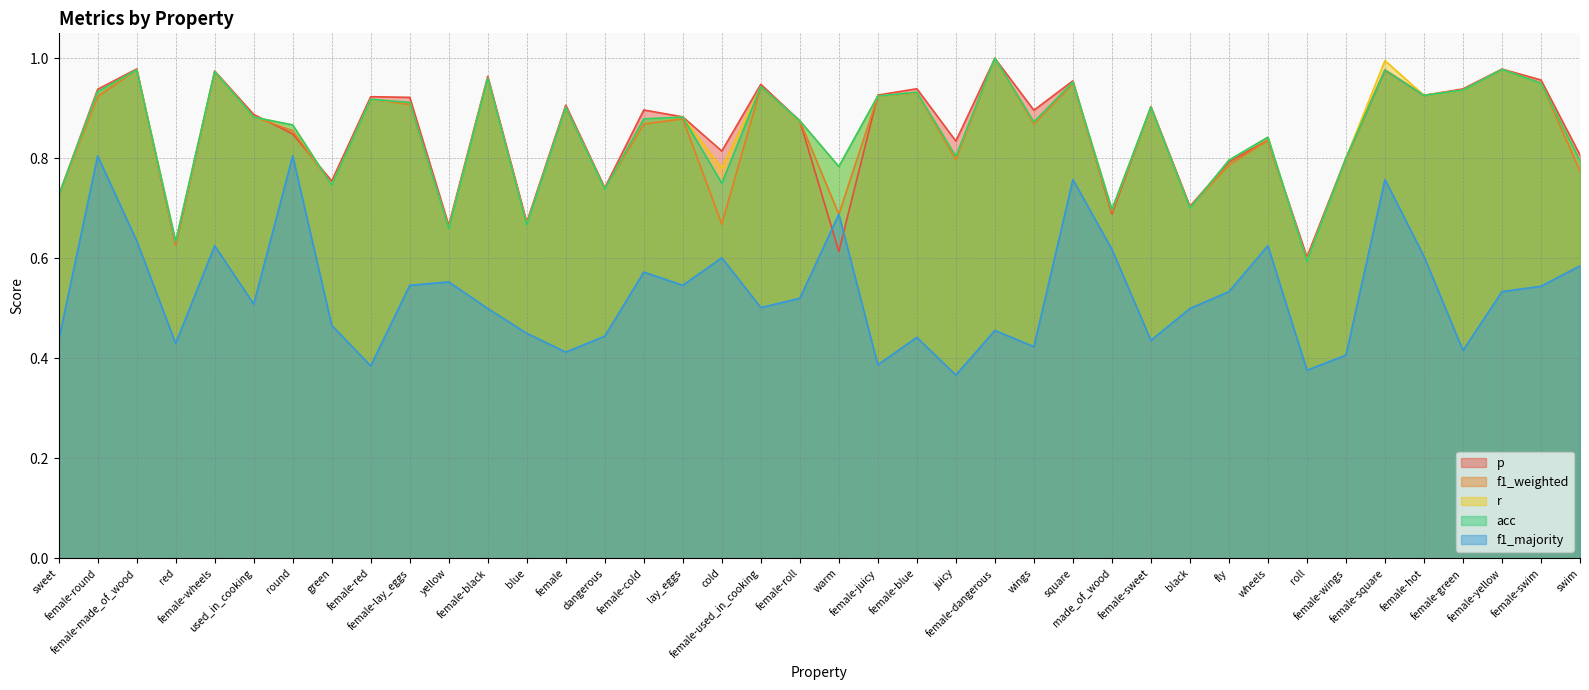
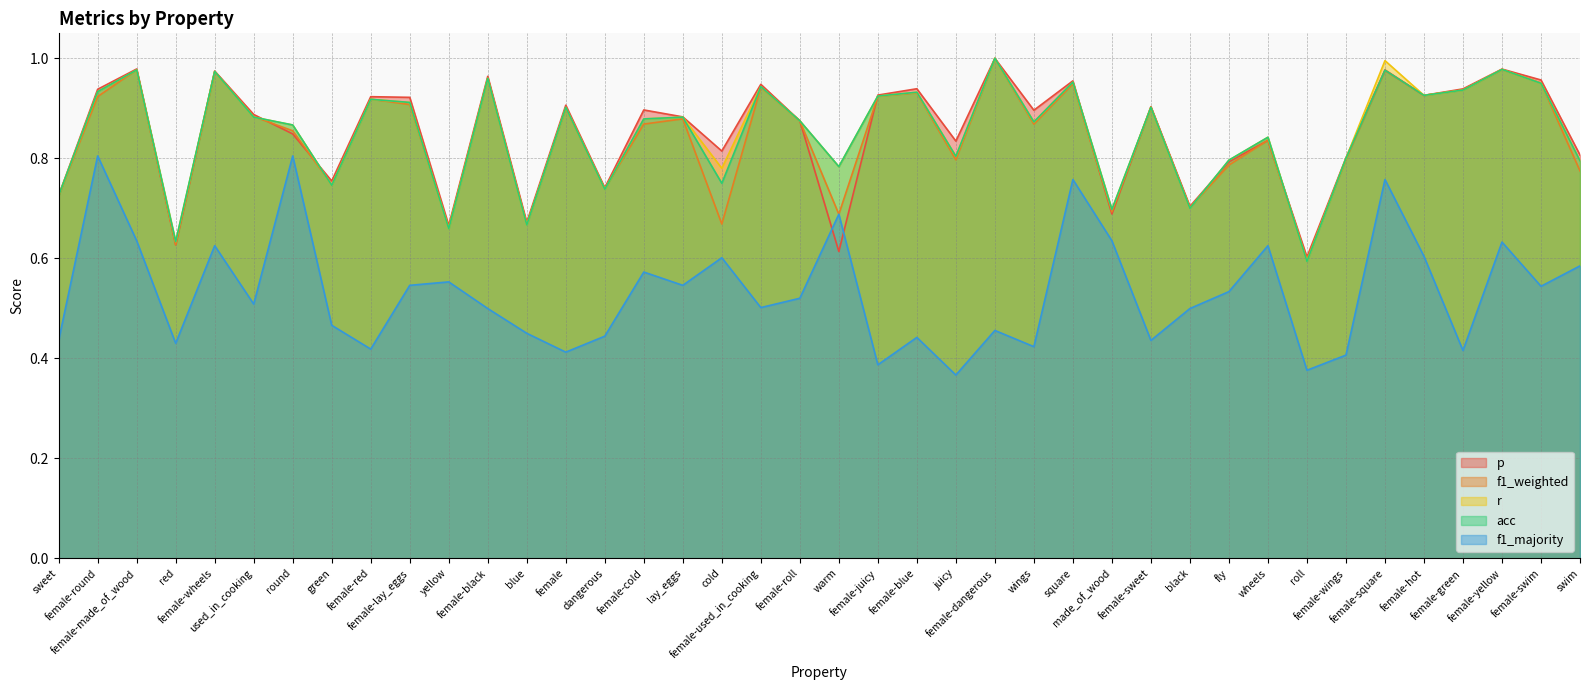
f1_majority, female-red: 0.38 -> 0.42
f1_majority, made_of_wood: 0.62 -> 0.64
f1_majority, female-yellow: 0.53 -> 0.63
